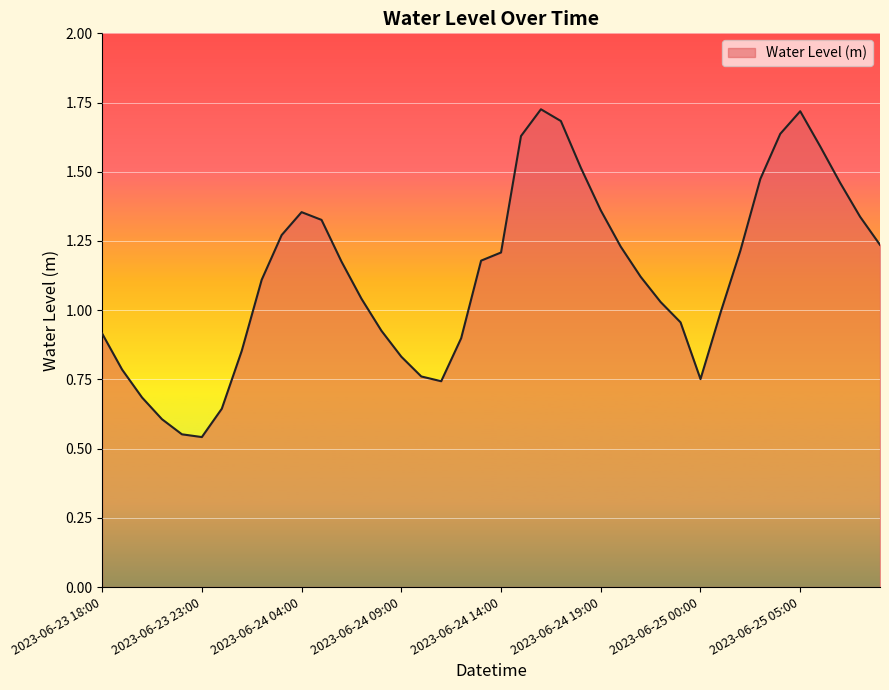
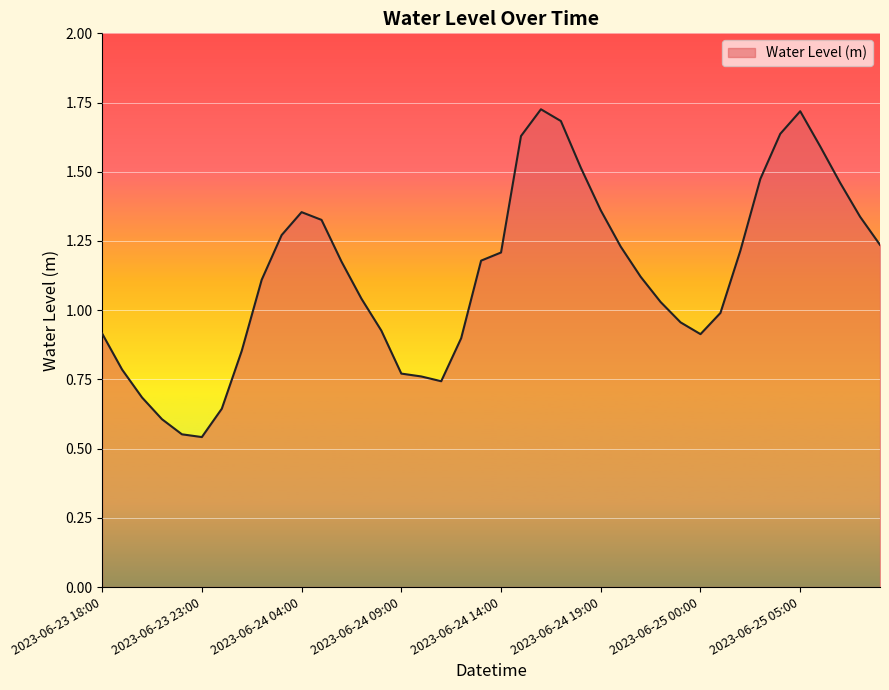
2023-06-24 09:00: 0.83 -> 0.77
2023-06-25 00:00: 0.75 -> 0.91
